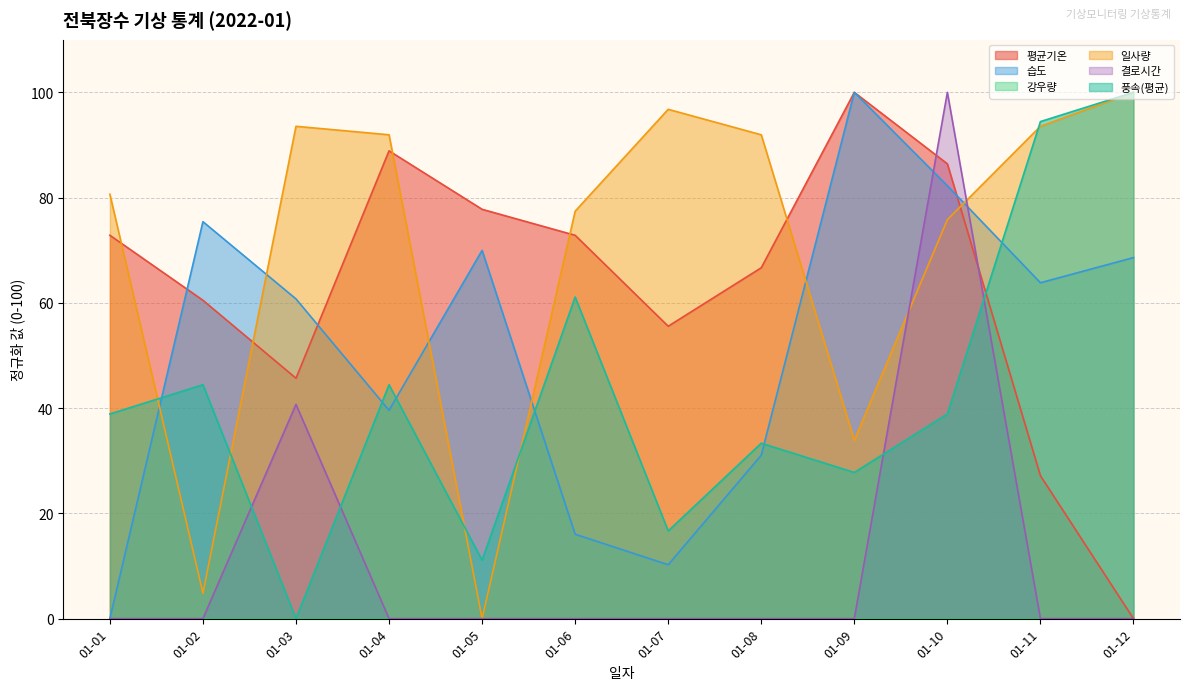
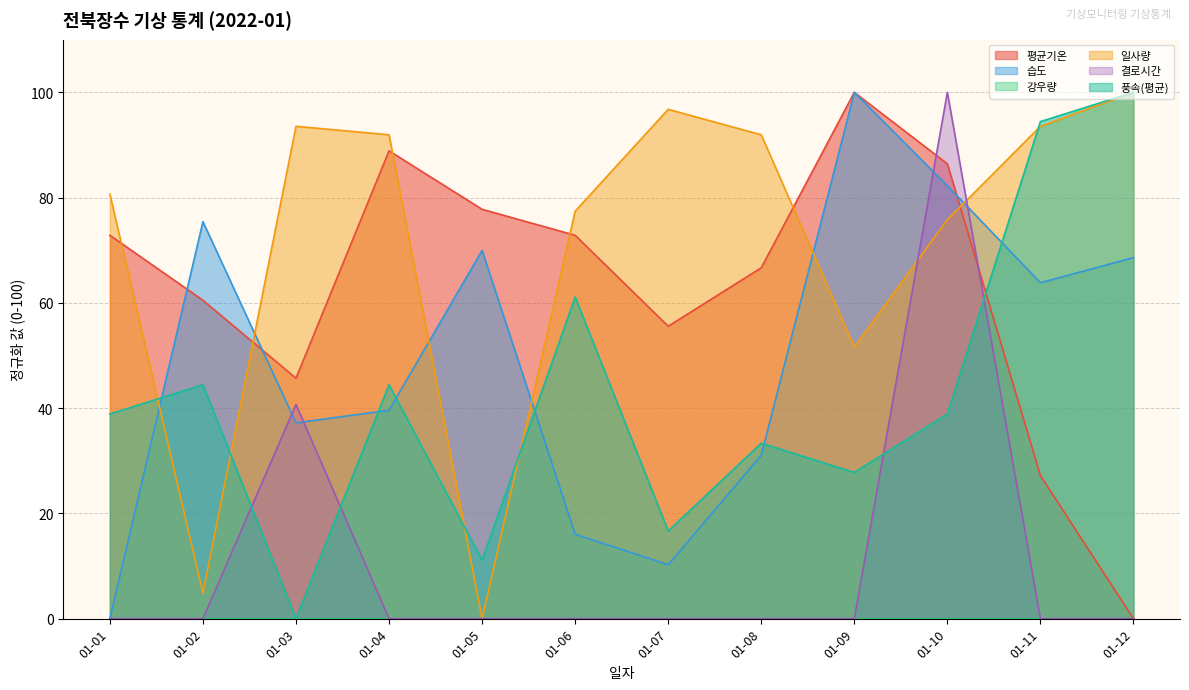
습도, 01-03: 61 -> 37
일사량, 01-09: 34 -> 52
